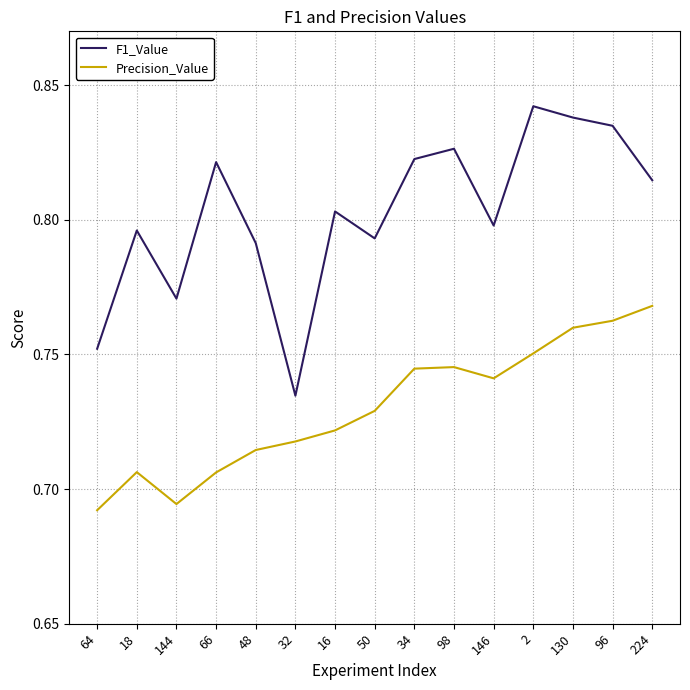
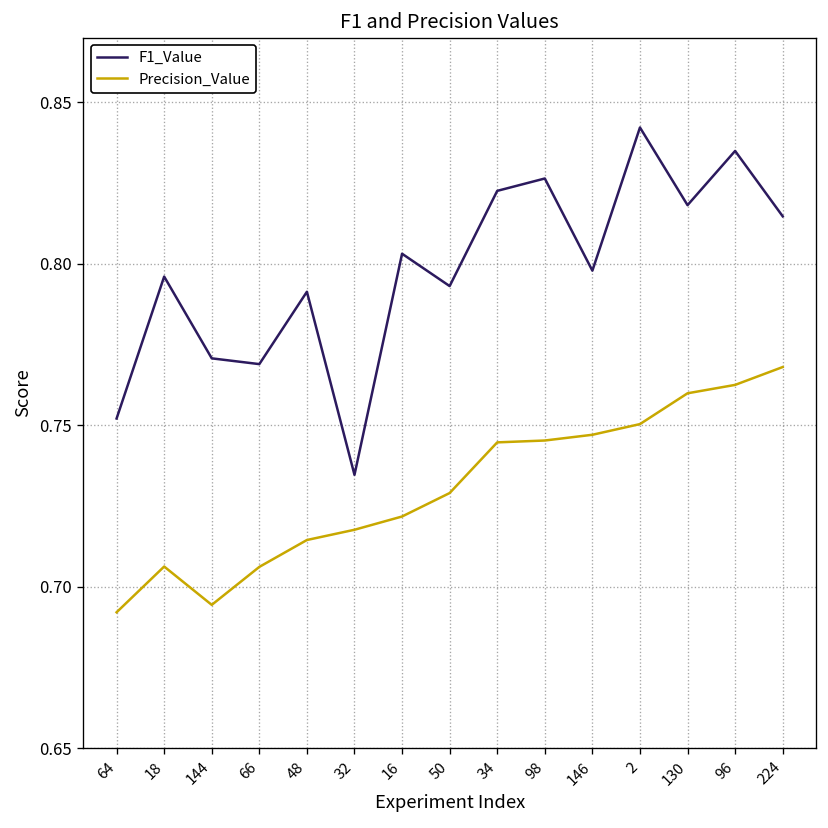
F1_Value, 66: 0.821 -> 0.769
Precision_Value, 146: 0.741 -> 0.747
F1_Value, 130: 0.838 -> 0.818
